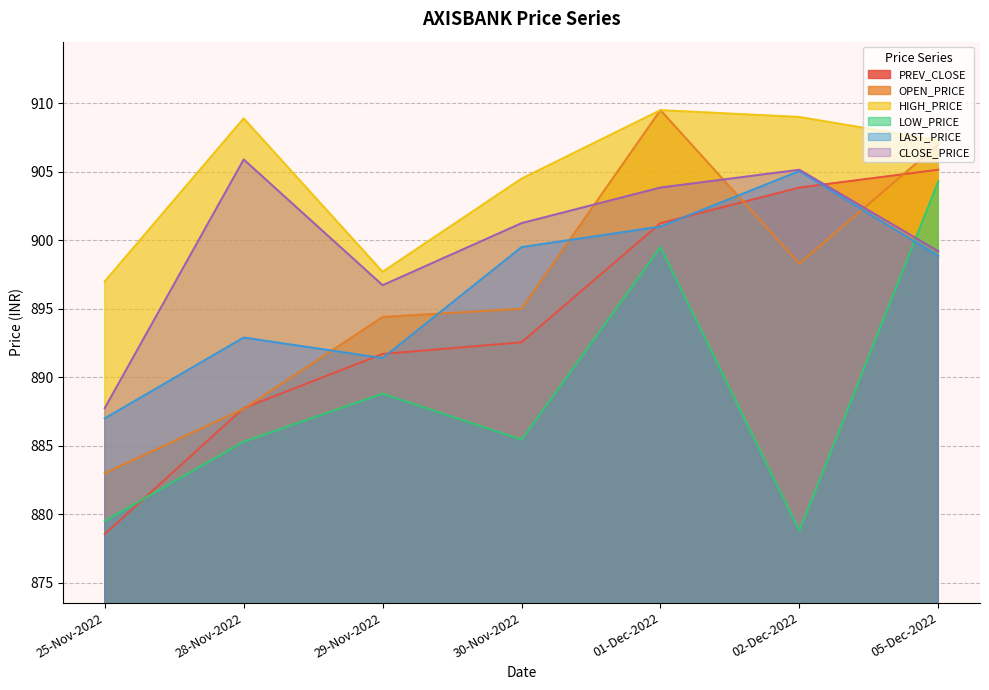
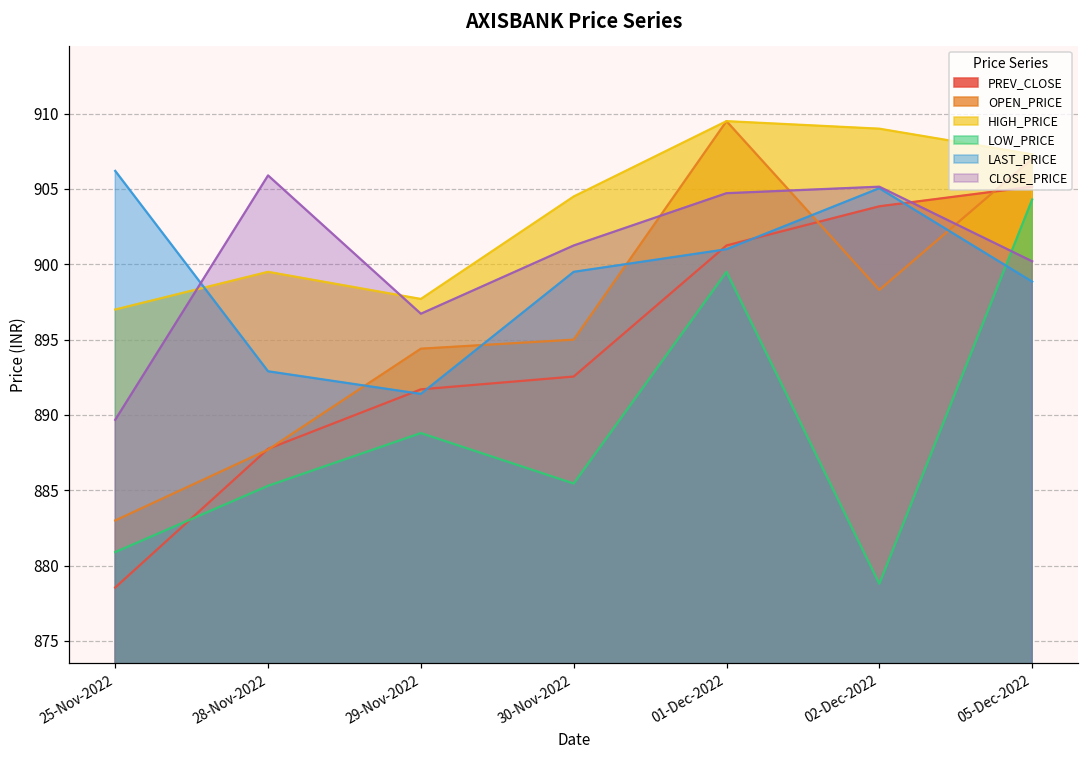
LOW_PRICE, 25-Nov-2022: 879.5 -> 880.9
LAST_PRICE, 25-Nov-2022: 887.0 -> 906.2
CLOSE_PRICE, 25-Nov-2022: 887.8 -> 889.7
HIGH_PRICE, 28-Nov-2022: 908.9 -> 899.5
CLOSE_PRICE, 01-Dec-2022: 903.9 -> 904.7
CLOSE_PRICE, 05-Dec-2022: 899.2 -> 900.2
